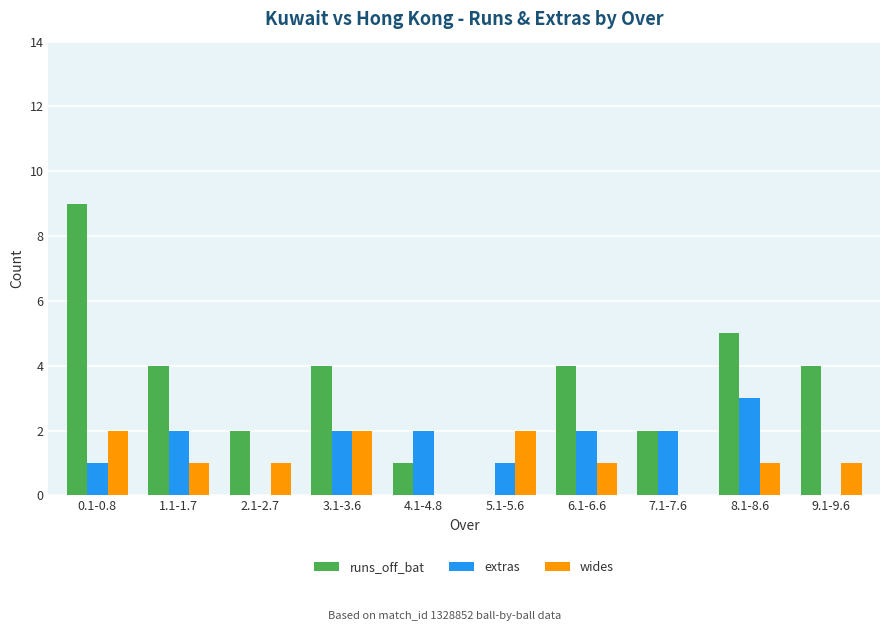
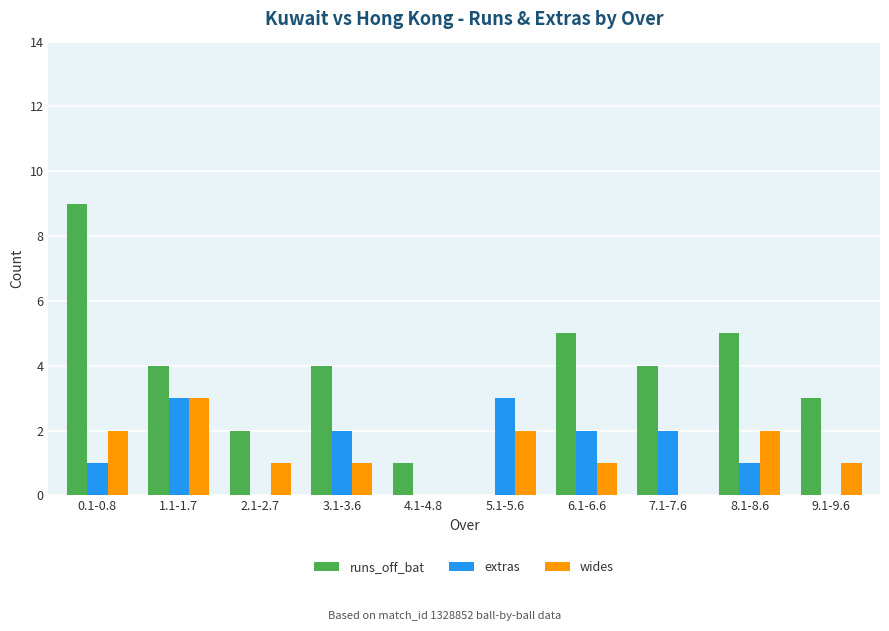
extras, 1.1-1.7: 2 -> 3
wides, 1.1-1.7: 1 -> 3
wides, 3.1-3.6: 2 -> 1
extras, 4.1-4.8: 2 -> 0
extras, 5.1-5.6: 1 -> 3
runs_off_bat, 6.1-6.6: 4 -> 5
runs_off_bat, 7.1-7.6: 2 -> 4
extras, 8.1-8.6: 3 -> 1
wides, 8.1-8.6: 1 -> 2
runs_off_bat, 9.1-9.6: 4 -> 3
